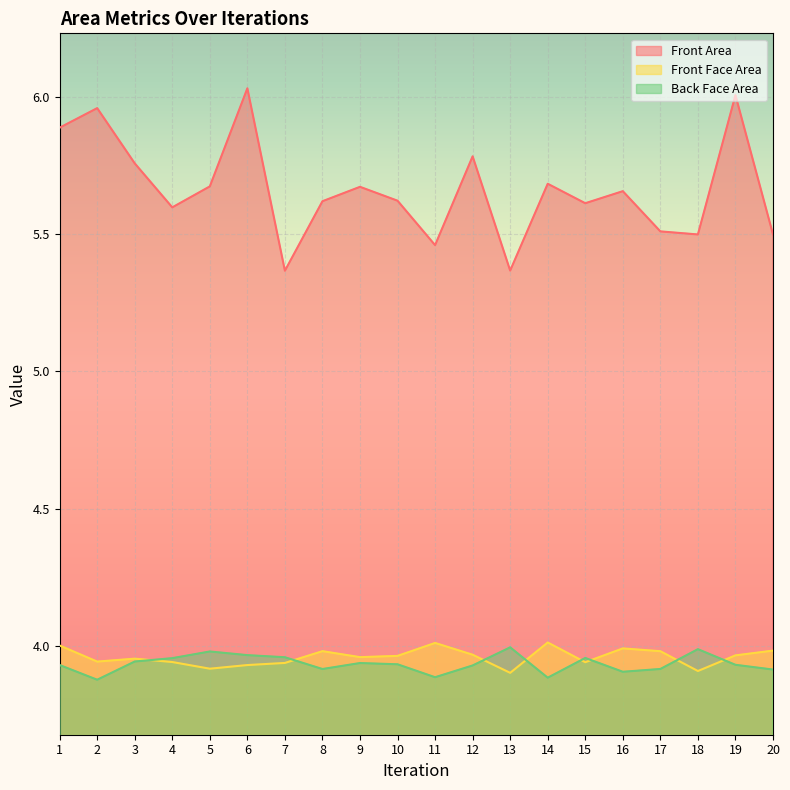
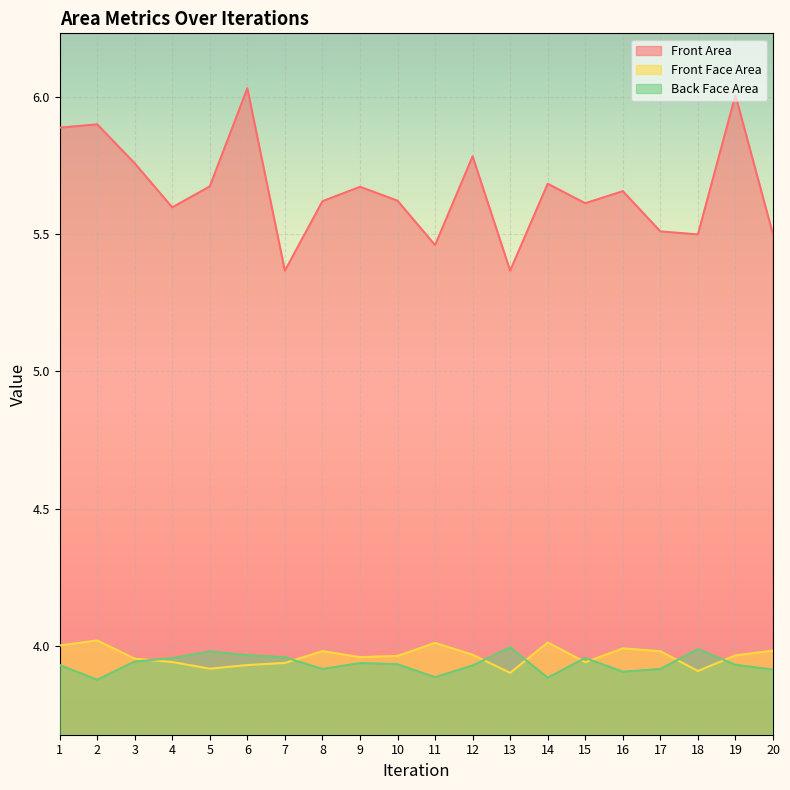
Front Area, 2: 5.96 -> 5.90
Front Face Area, 2: 3.94 -> 4.02
